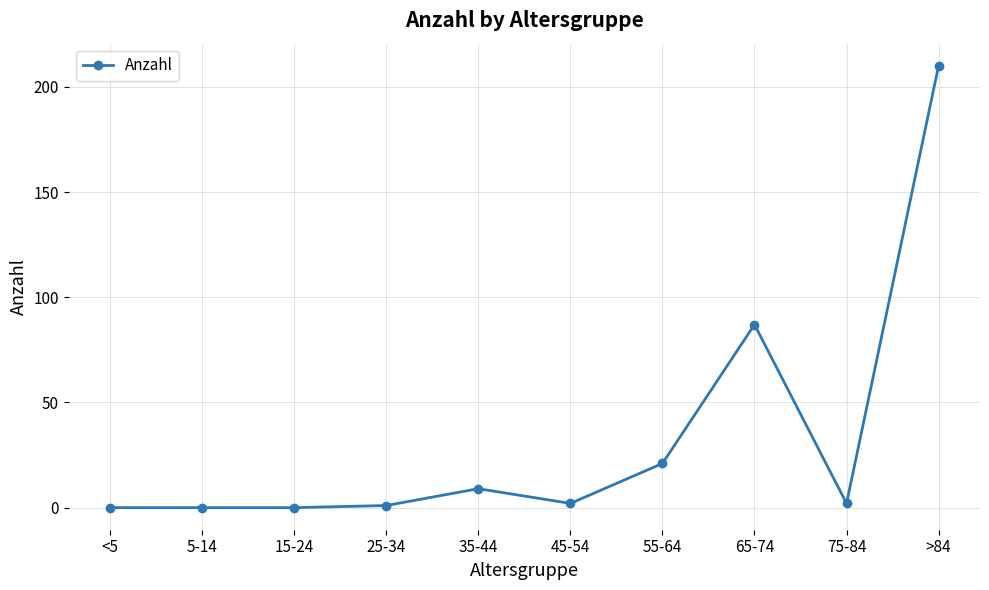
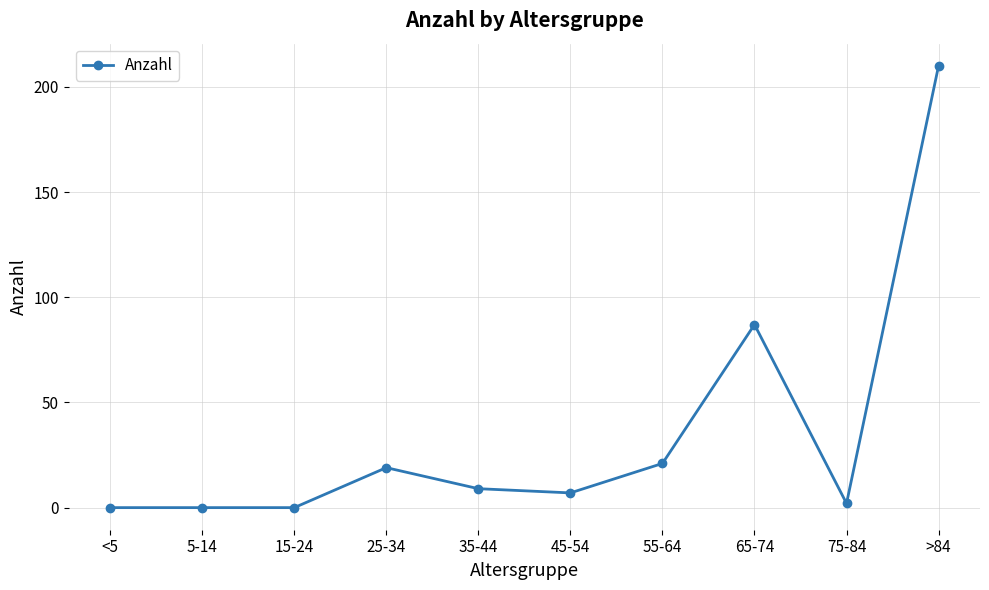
25-34: 1 -> 19
45-54: 2 -> 7
